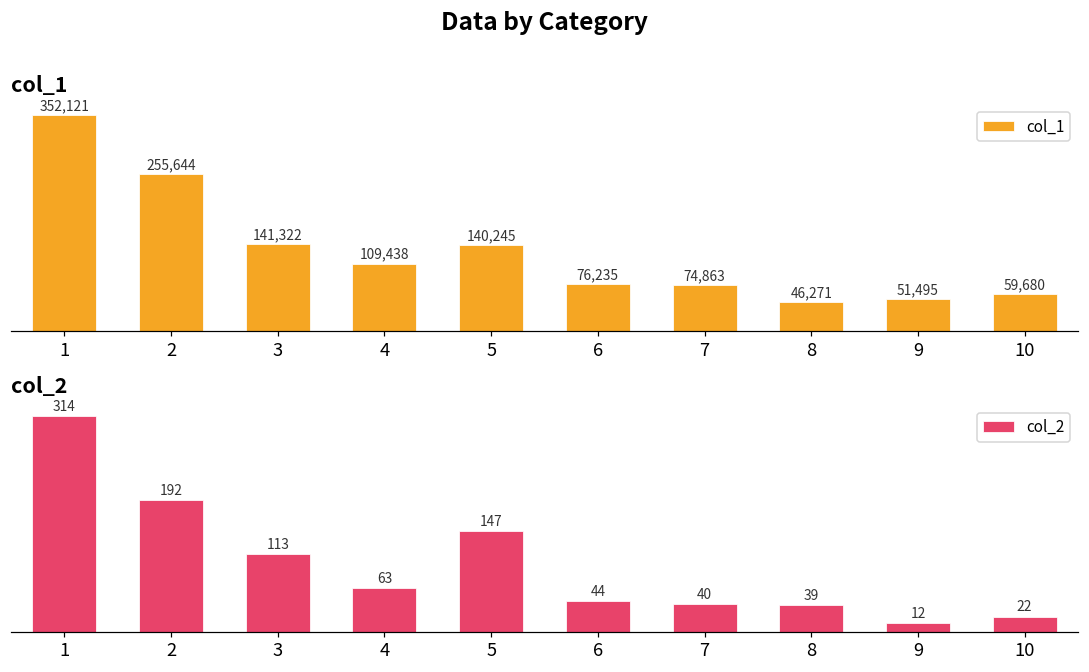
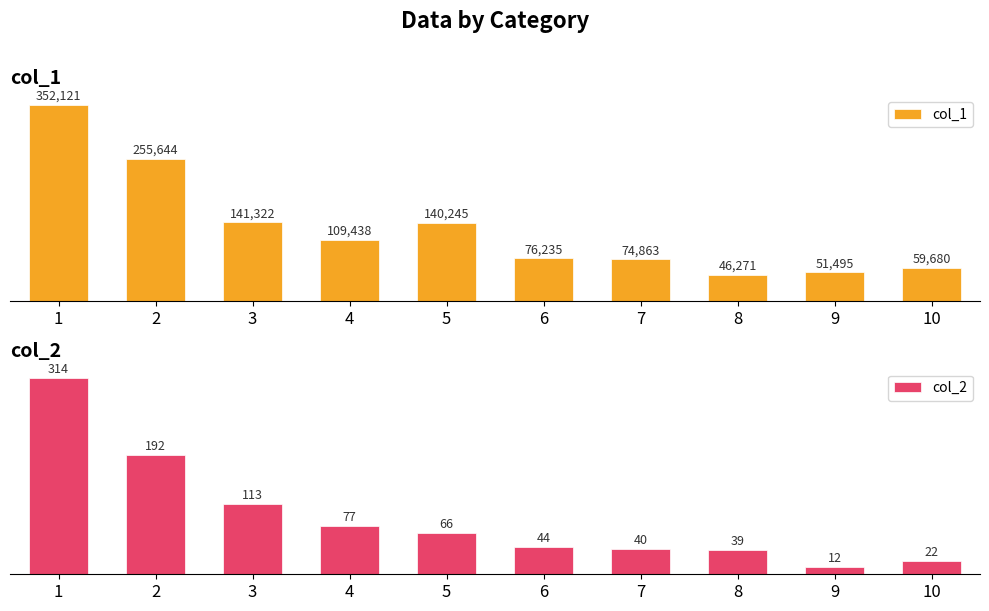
col_2, 4: 63 -> 77
col_2, 5: 147 -> 66
